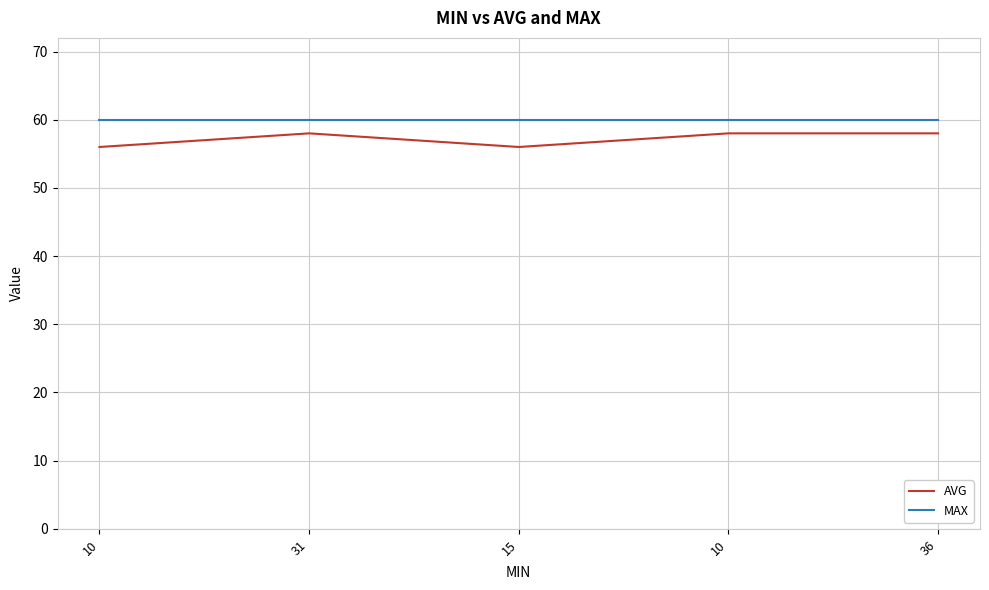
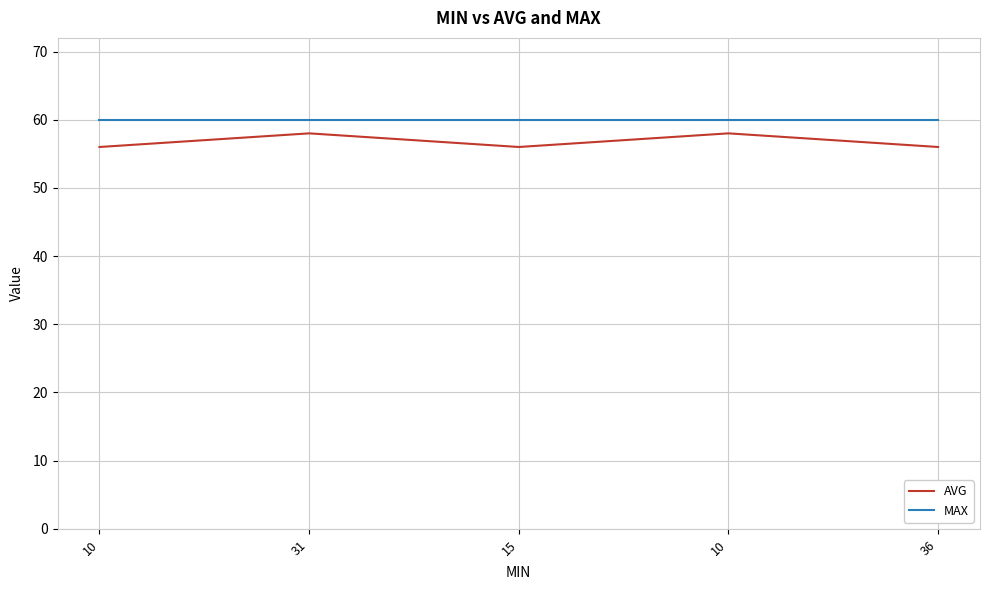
AVG, 36: 58 -> 56
